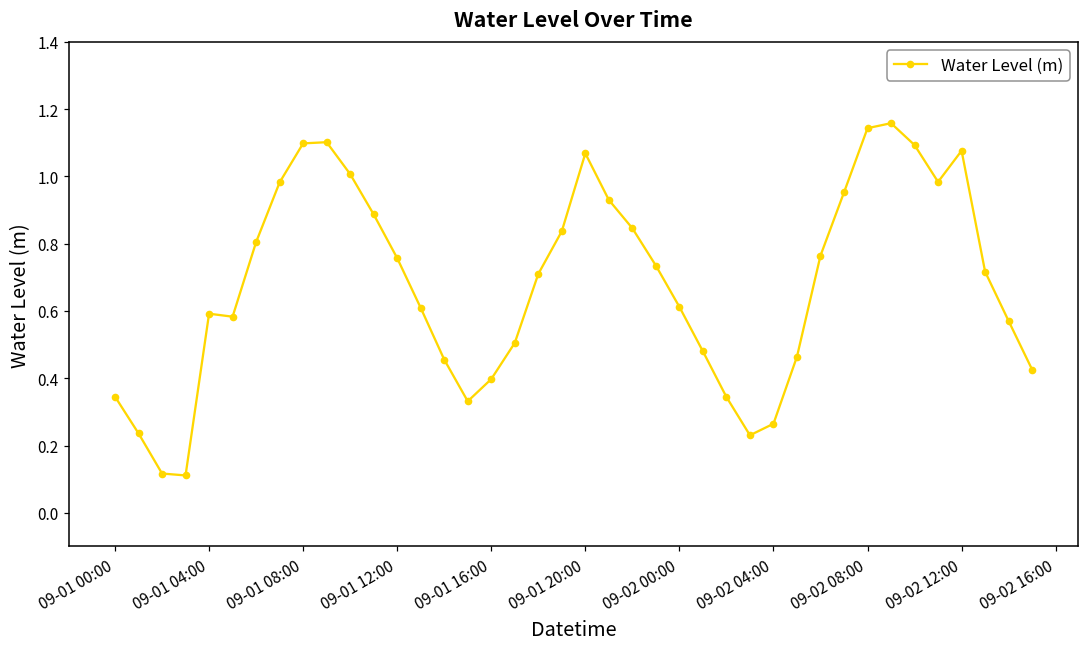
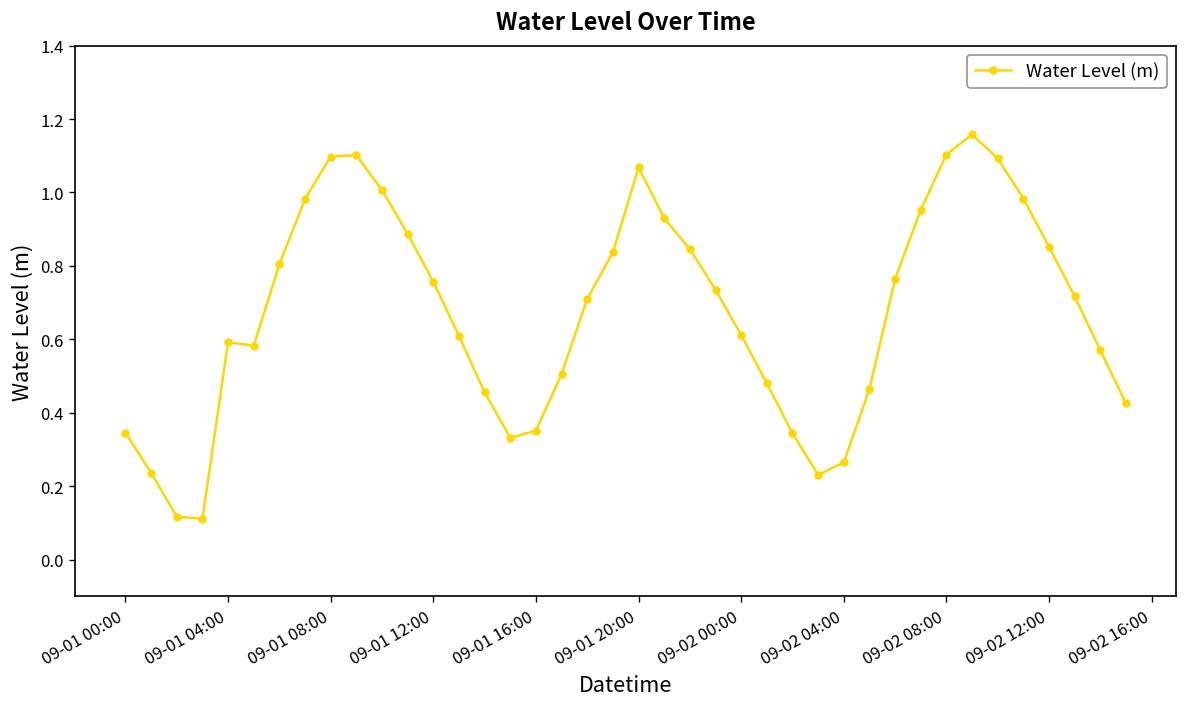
09-01 16:00: 0.40 -> 0.35
09-02 08:00: 1.14 -> 1.10
09-02 12:00: 1.08 -> 0.85
